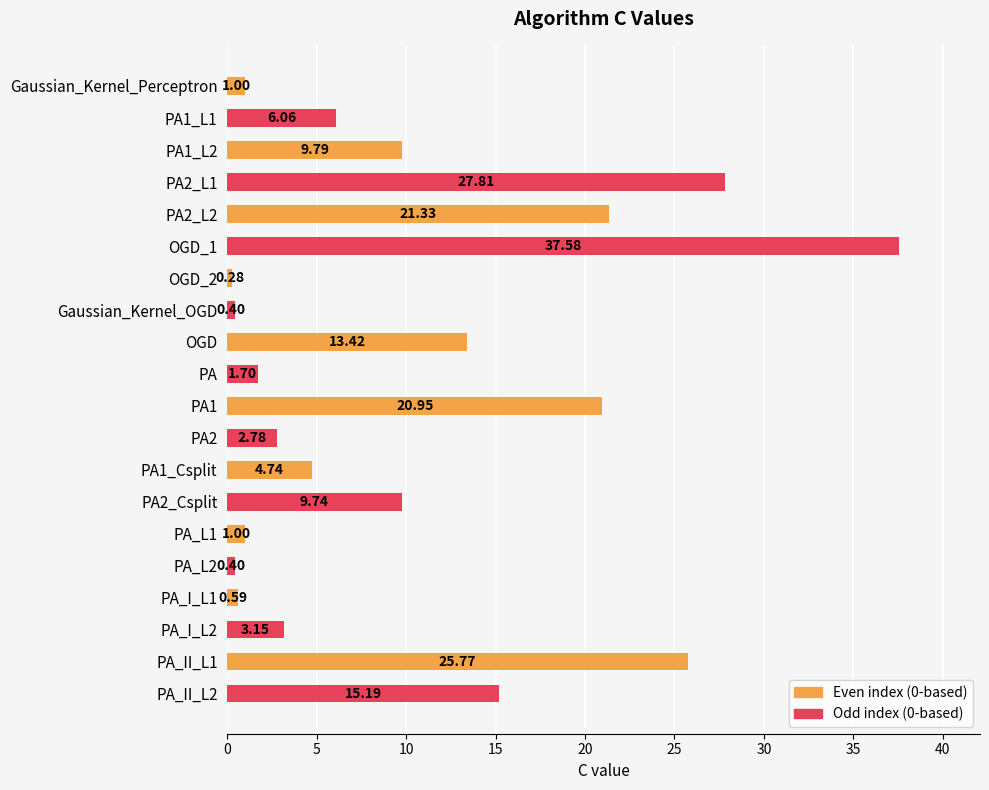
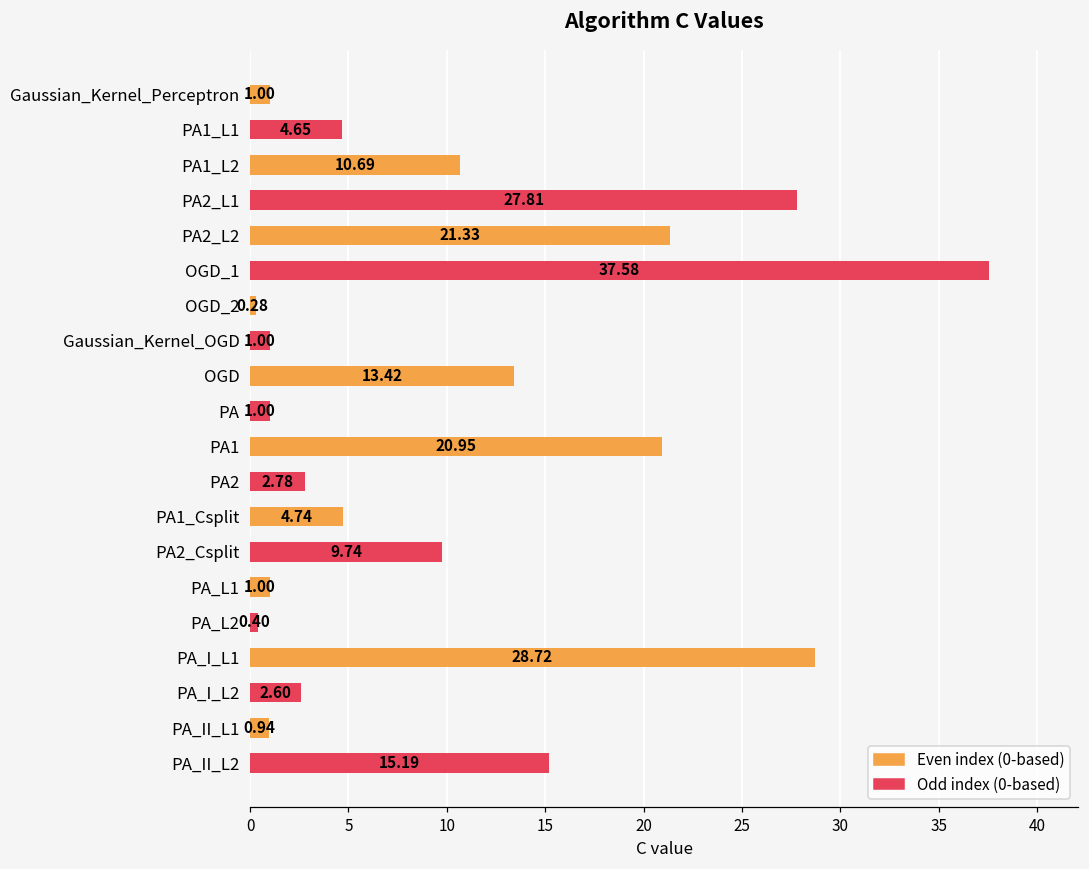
PA1_L1: 6.06 -> 4.65
PA1_L2: 9.79 -> 10.69
Gaussian_Kernel_OGD: 0.40 -> 1.00
PA: 1.70 -> 1.00
PA_I_L1: 0.59 -> 28.72
PA_I_L2: 3.15 -> 2.60
PA_II_L1: 25.77 -> 0.94
